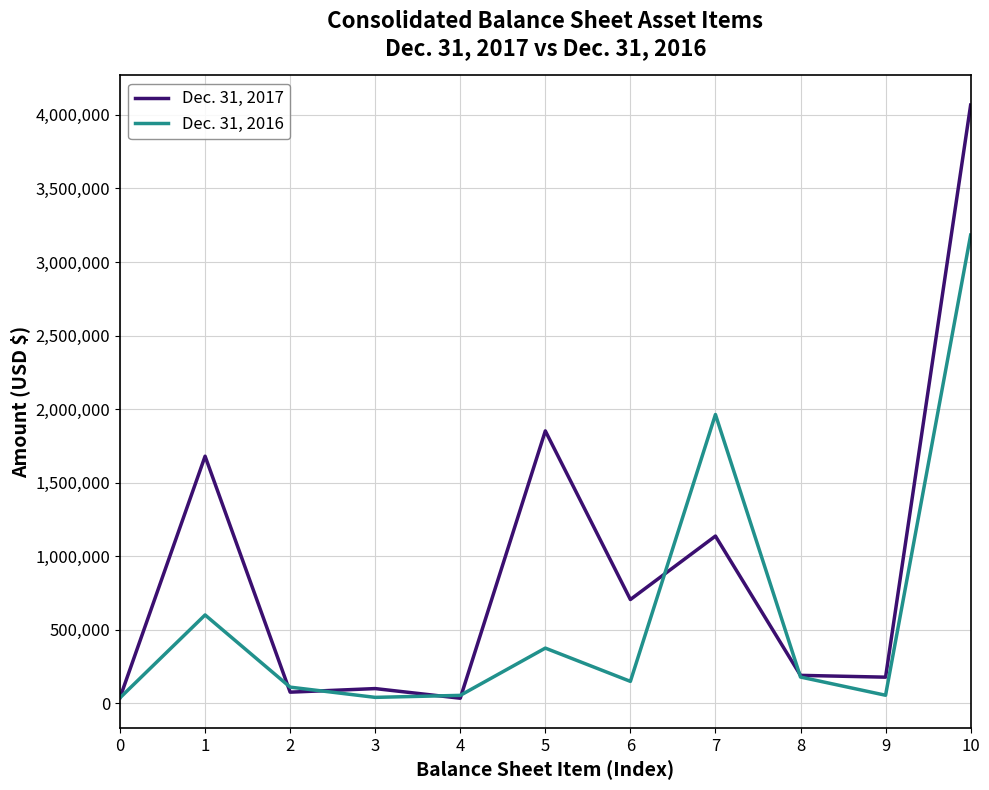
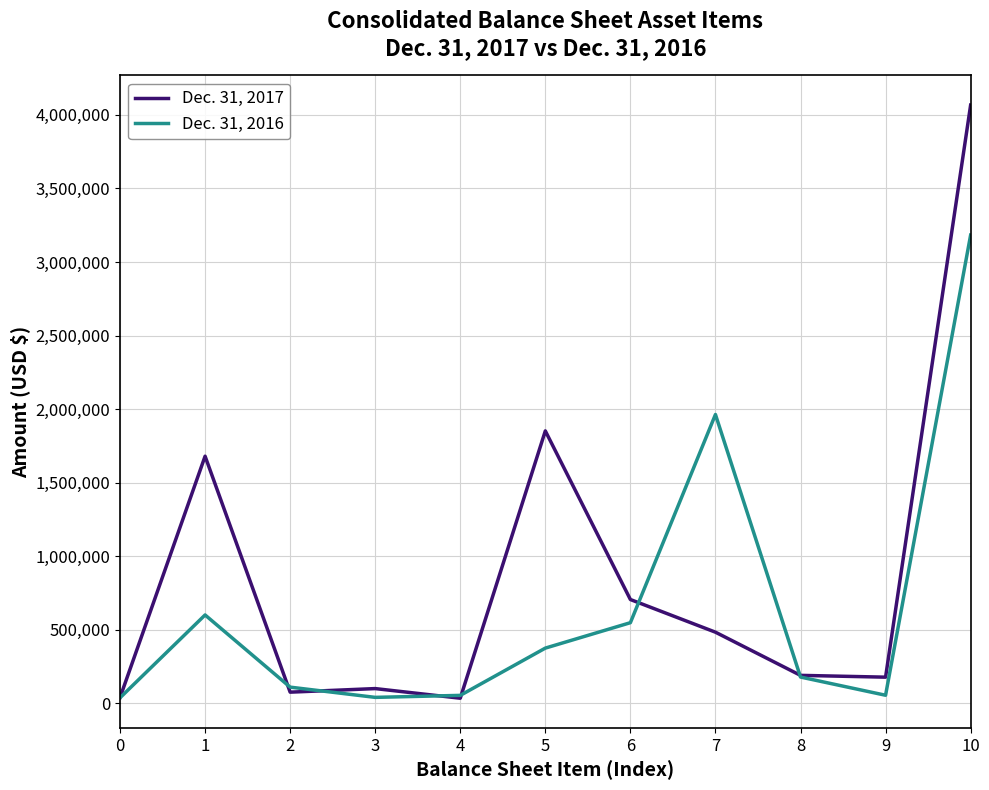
Dec. 31, 2016, 6: 150,000 -> 550,000
Dec. 31, 2017, 7: 1,140,000 -> 480,000
